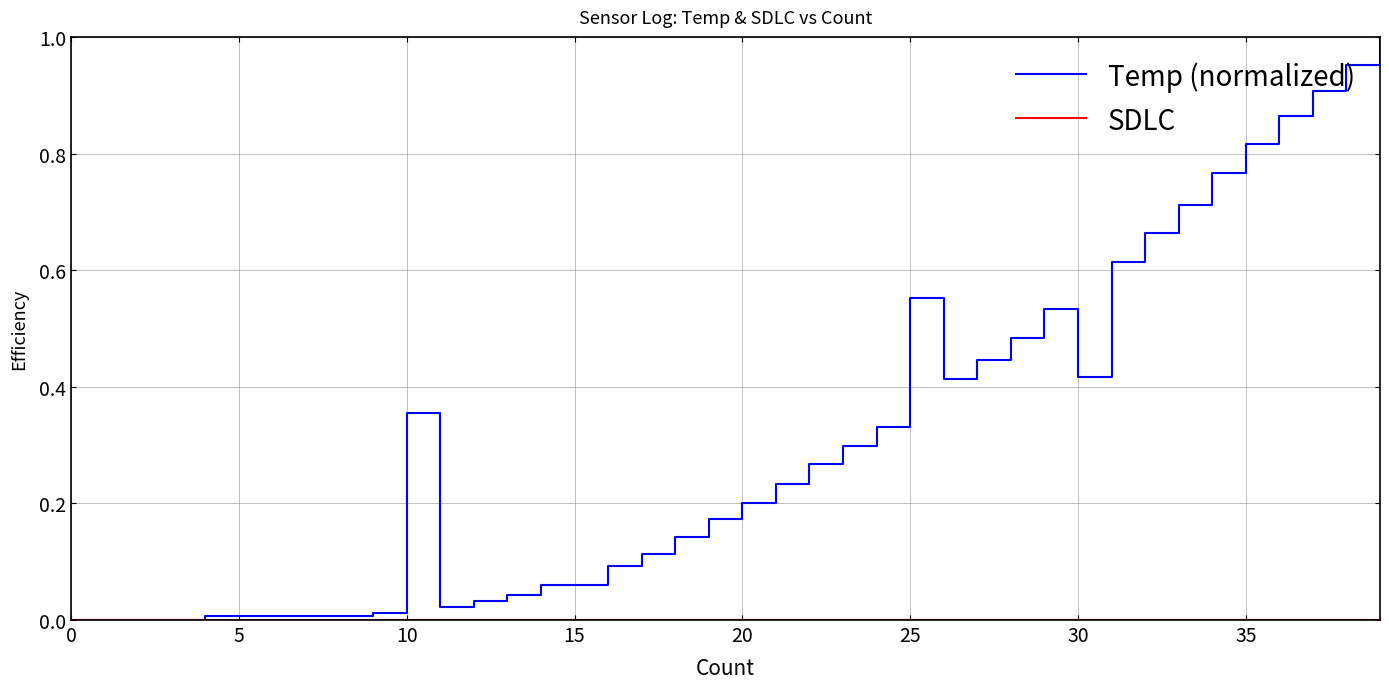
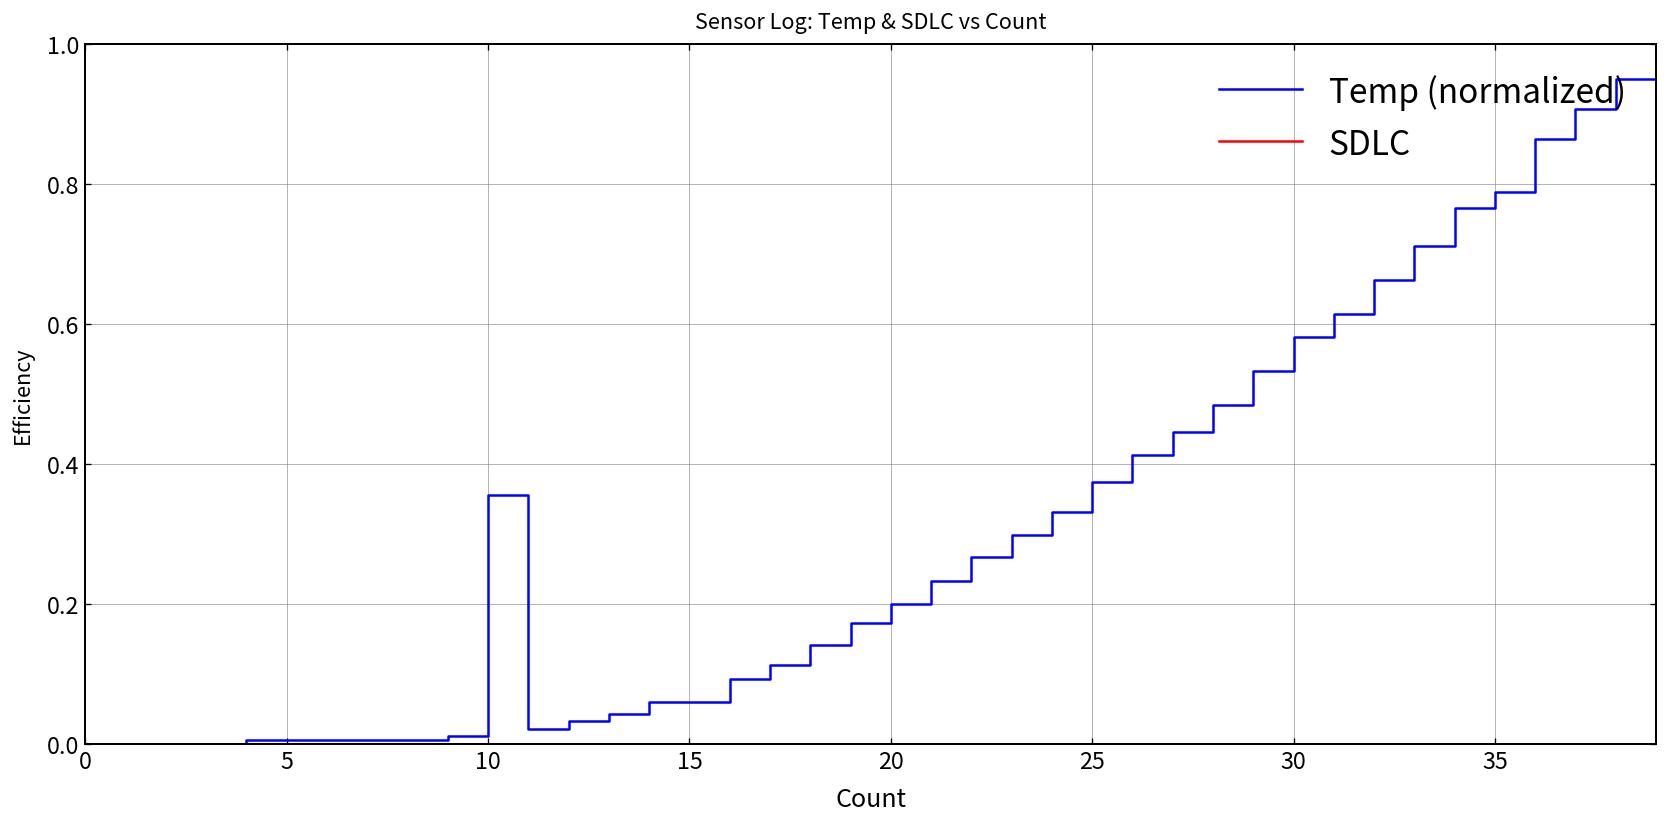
Temp (normalized), 25: 0.55 -> 0.37
Temp (normalized), 30: 0.42 -> 0.58
Temp (normalized), 35: 0.82 -> 0.79
